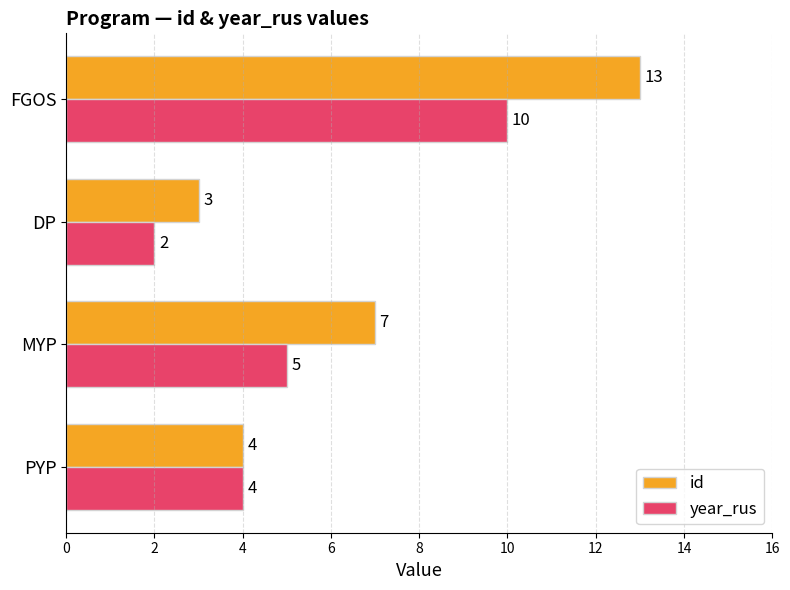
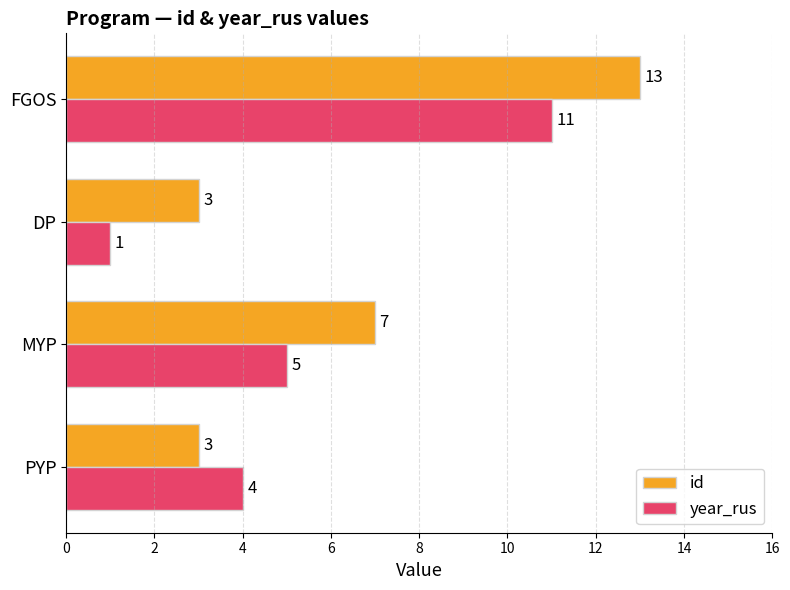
year_rus, FGOS: 10 -> 11
year_rus, DP: 2 -> 1
id, PYP: 4 -> 3
